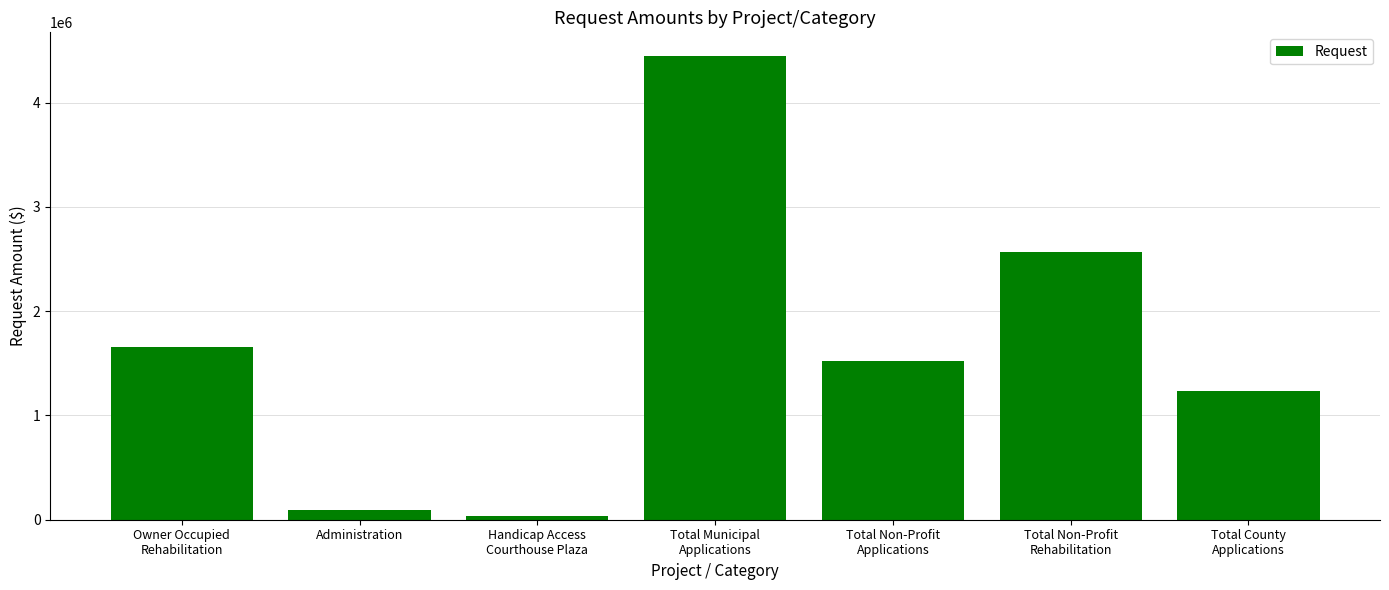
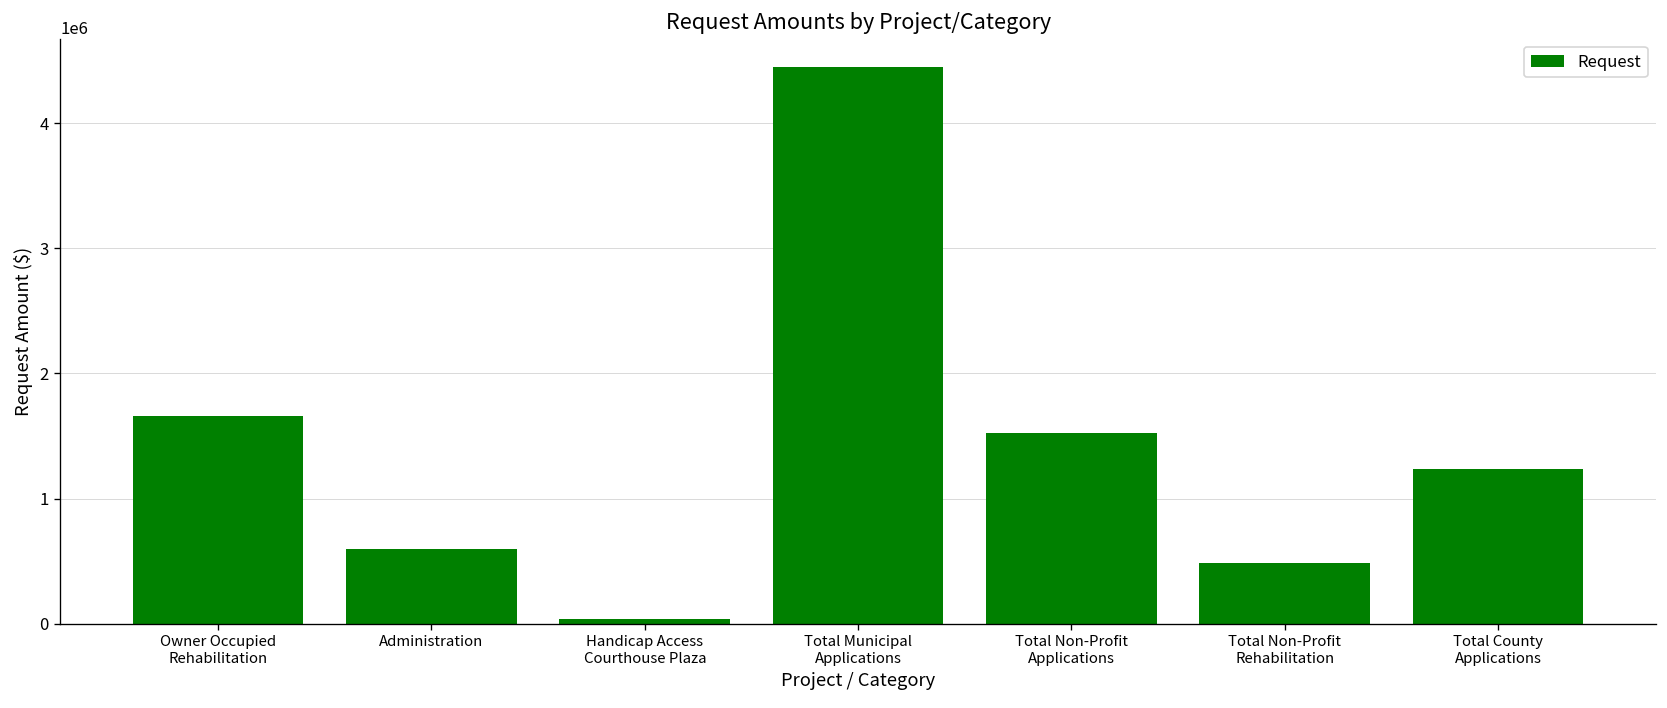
Administration: 90000 -> 600000
Total Non-Profit Rehabilitation: 2570000 -> 480000
